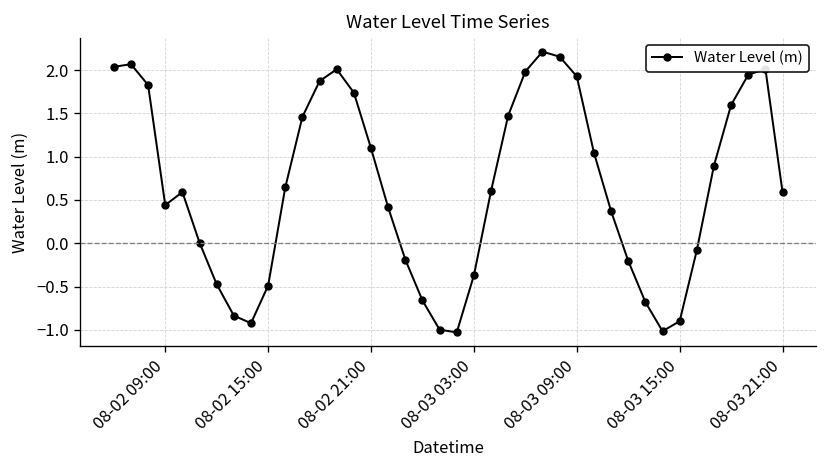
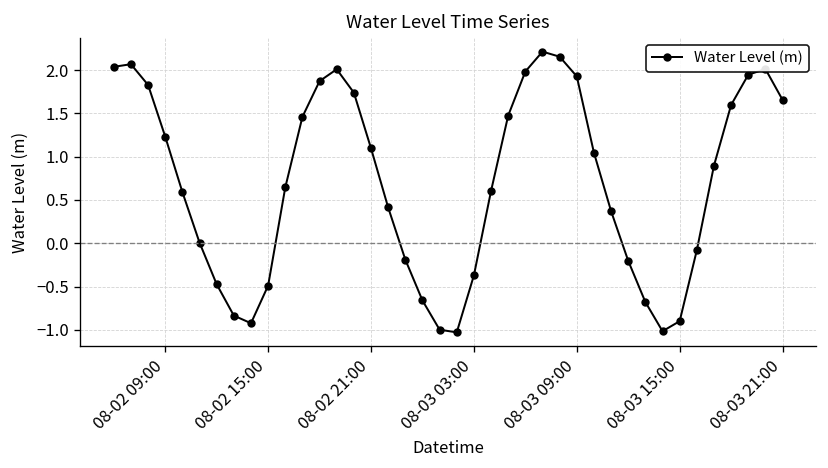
08-02 09:00: 0.4 -> 1.2
08-03 21:00: 0.6 -> 1.7
